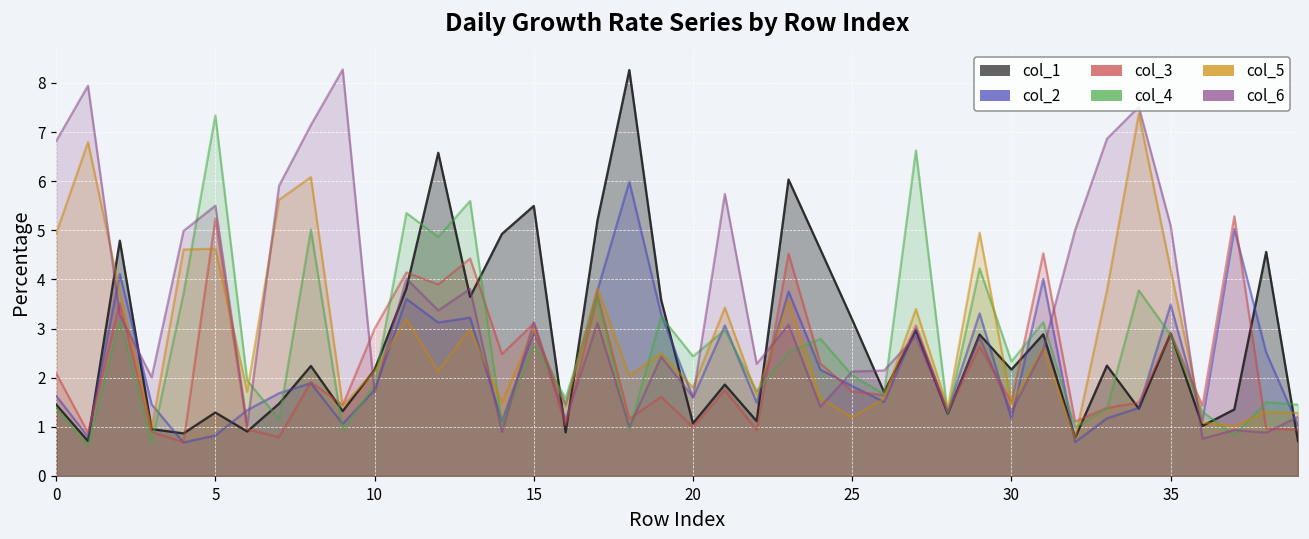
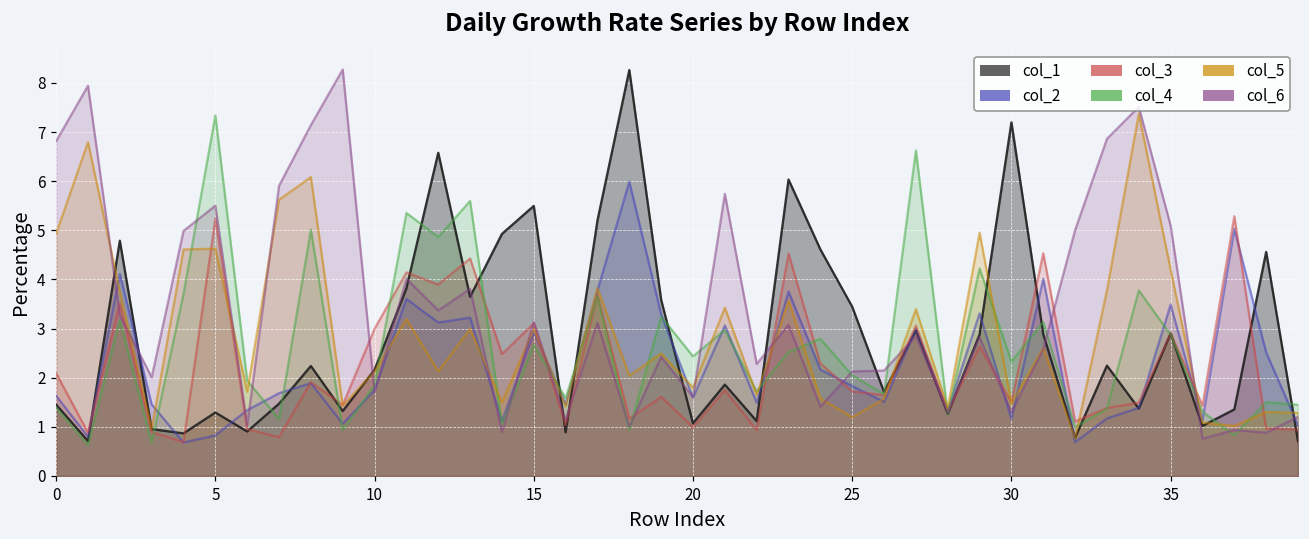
col_1, 25: 3.2 -> 3.4
col_1, 30: 2.2 -> 7.2
